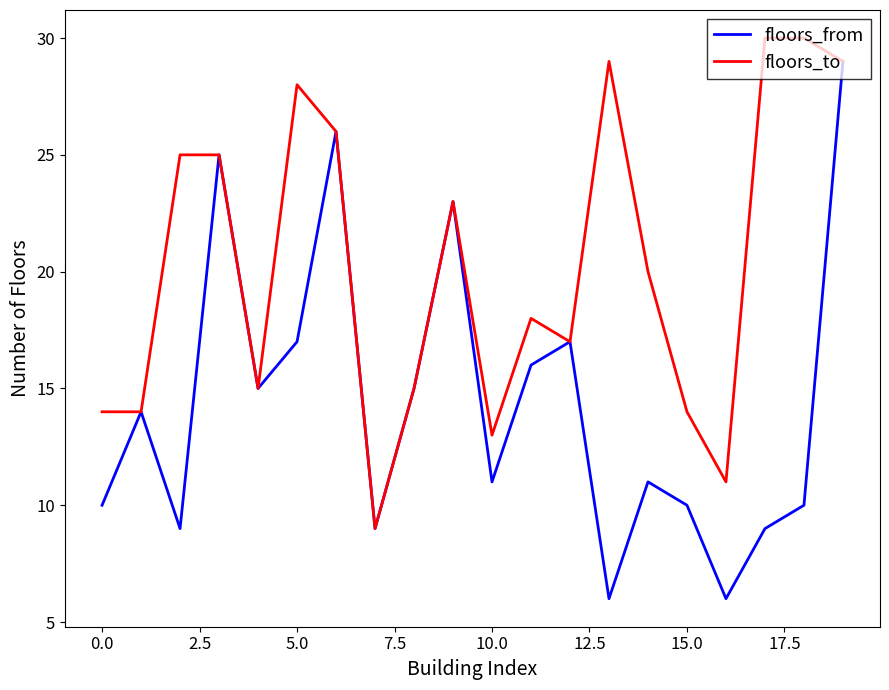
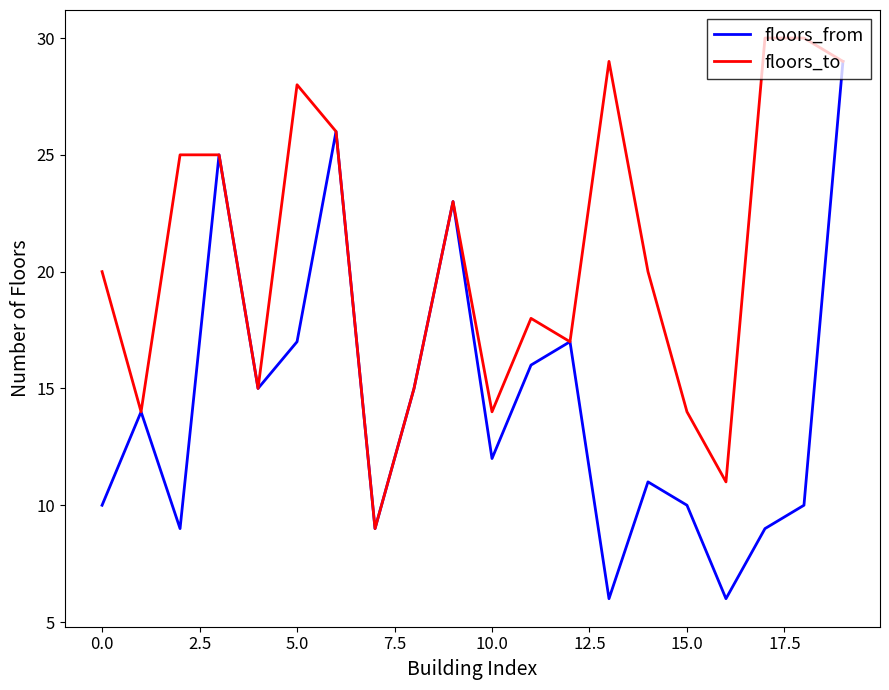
floors_to, 0.0: 14 -> 20
floors_from, 10.0: 11 -> 12
floors_to, 10.0: 13 -> 14
